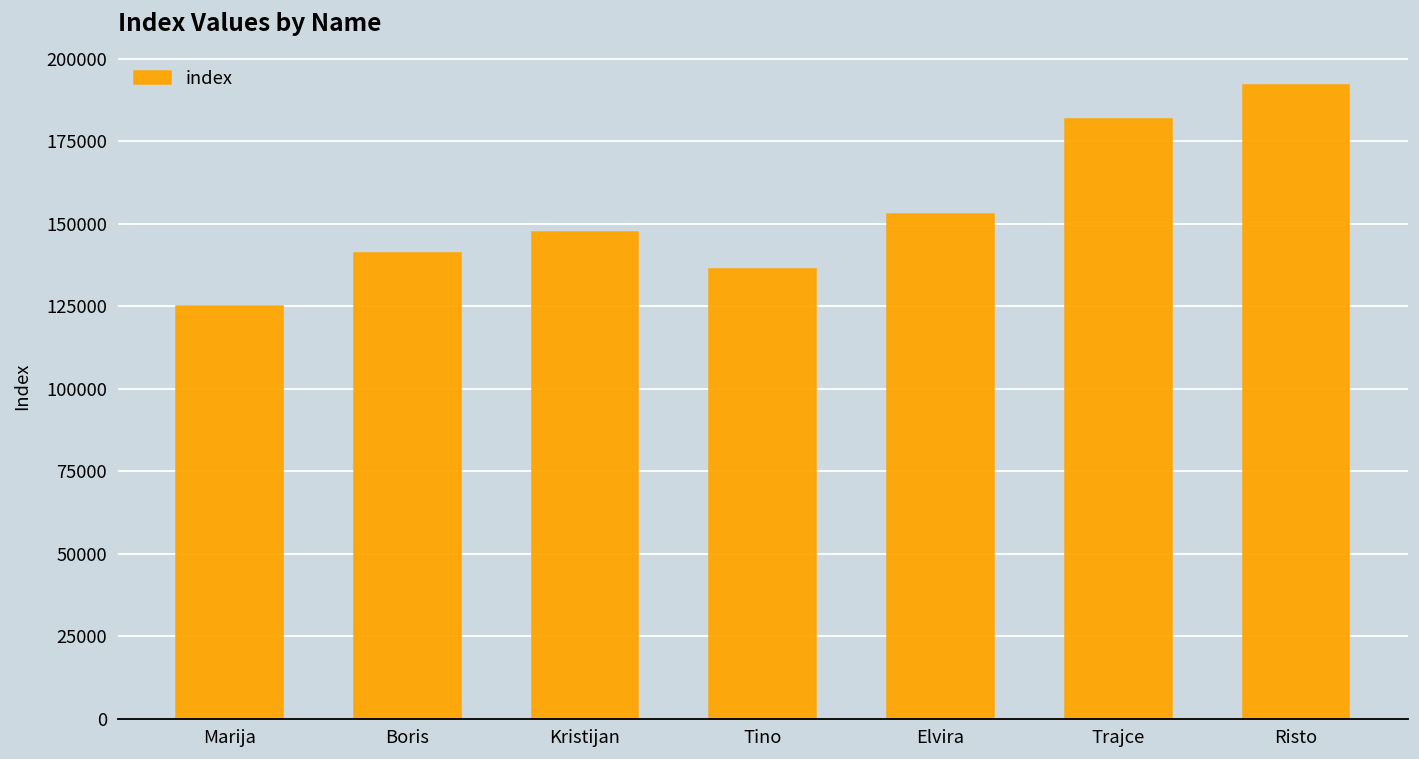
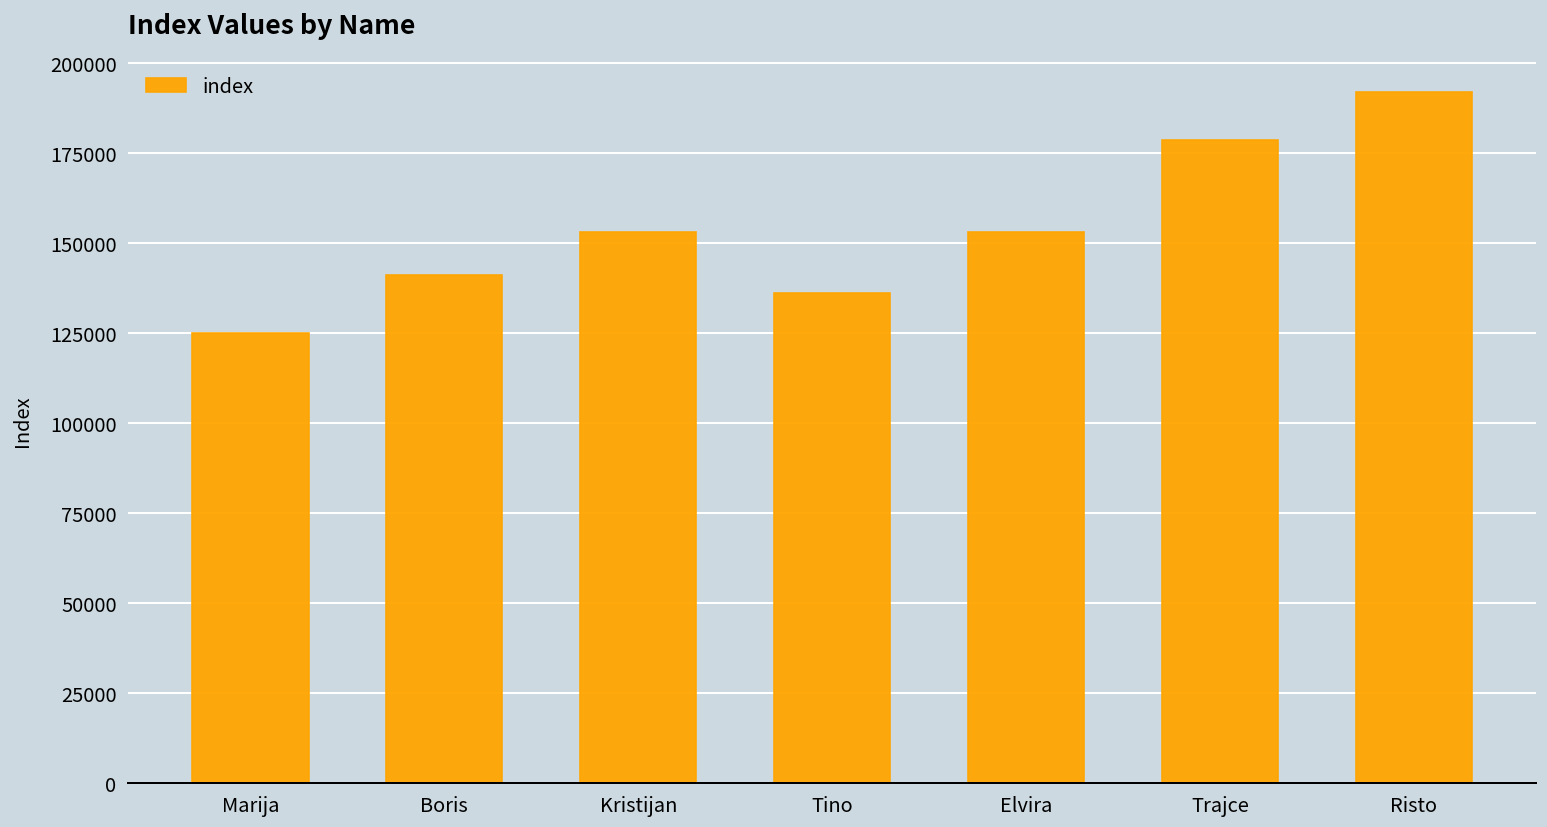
Kristijan: 148000 -> 153000
Trajce: 182000 -> 179000
